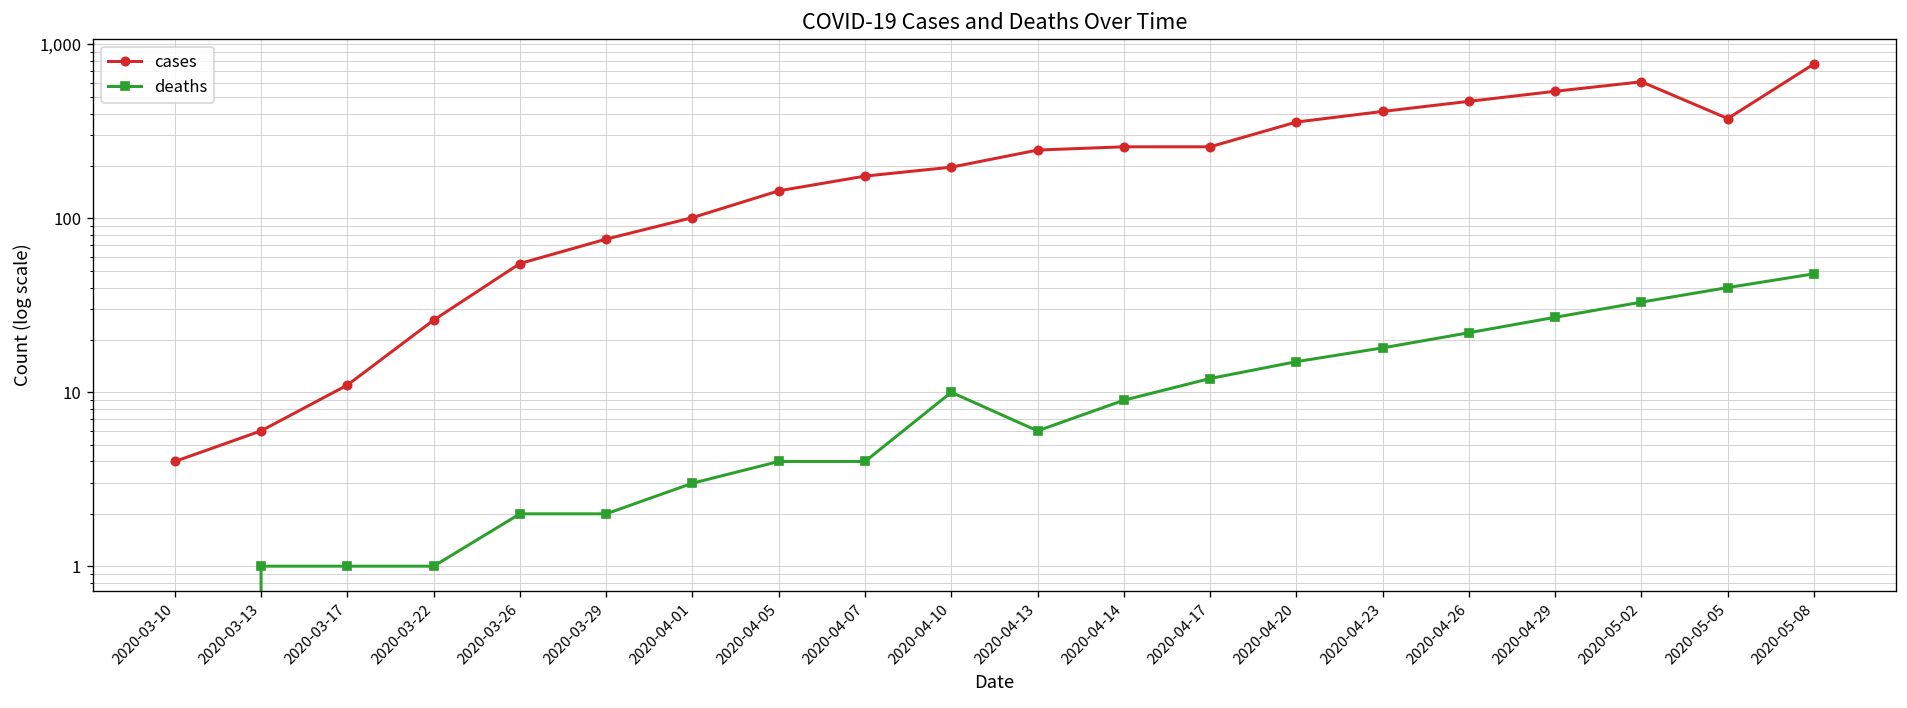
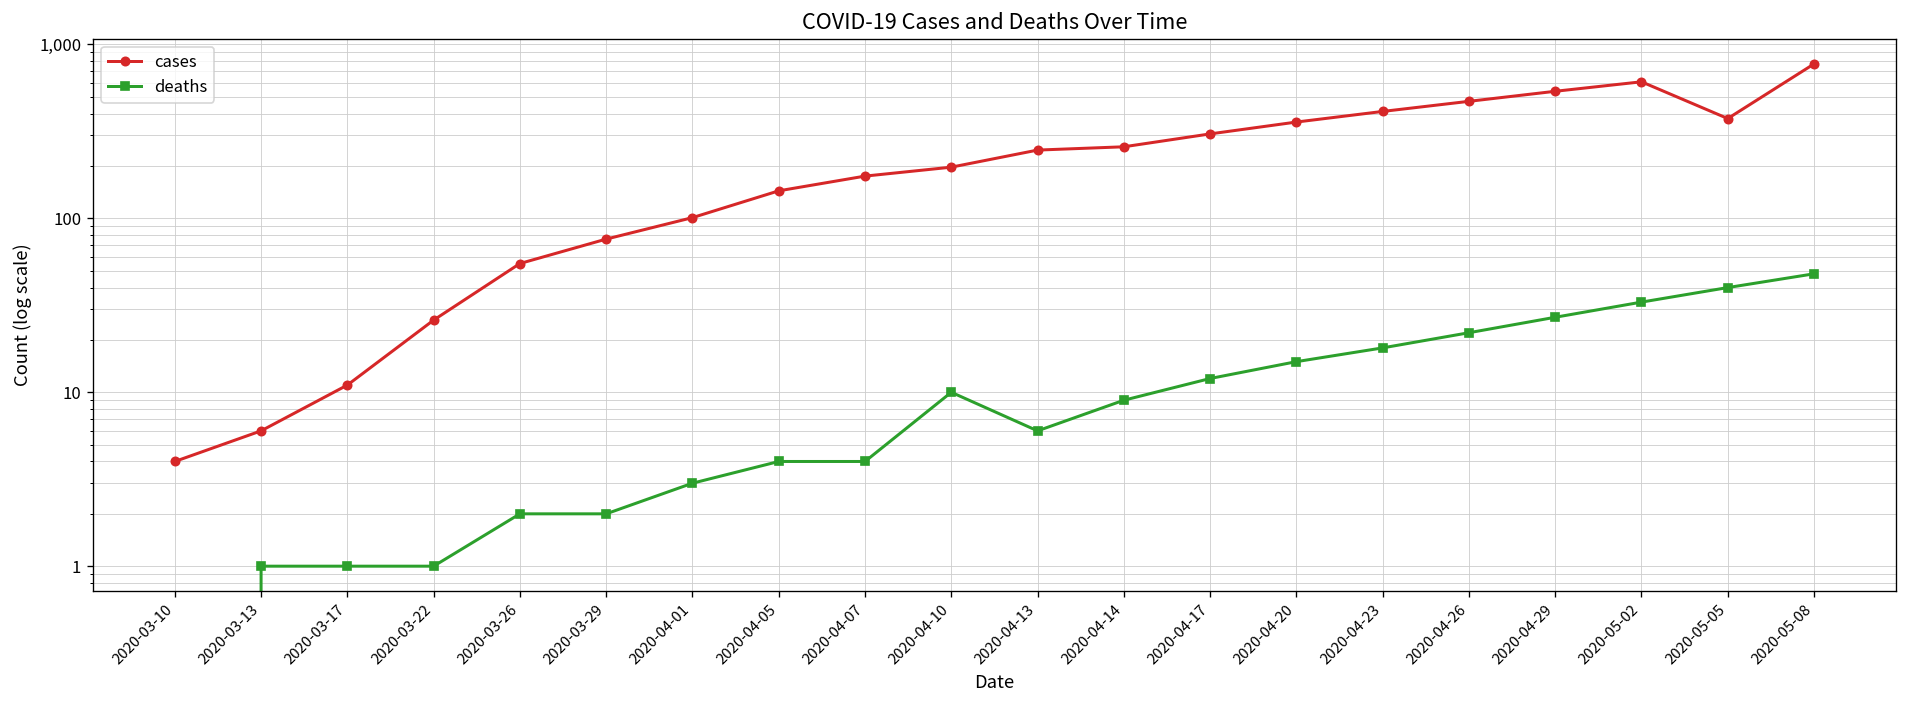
cases, 2020-04-17: 260 -> 310
